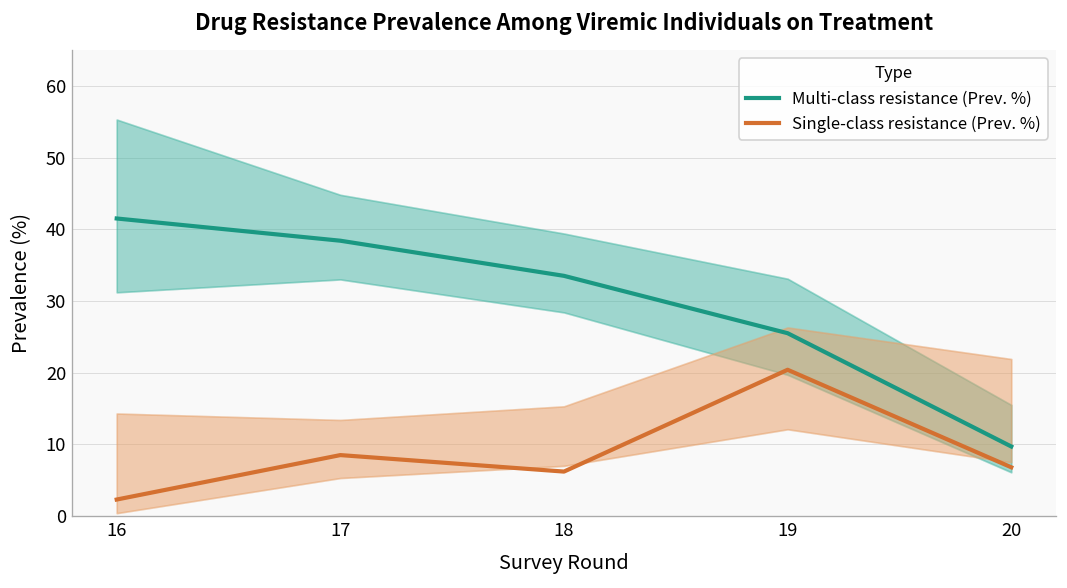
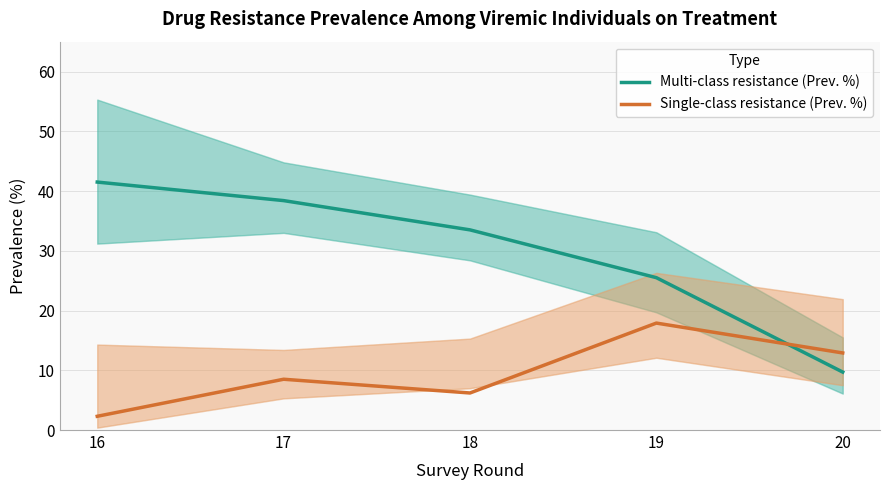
Single-class resistance (Prev. %), 19: 20 -> 18
Single-class resistance (Prev. %), 20: 7 -> 13
